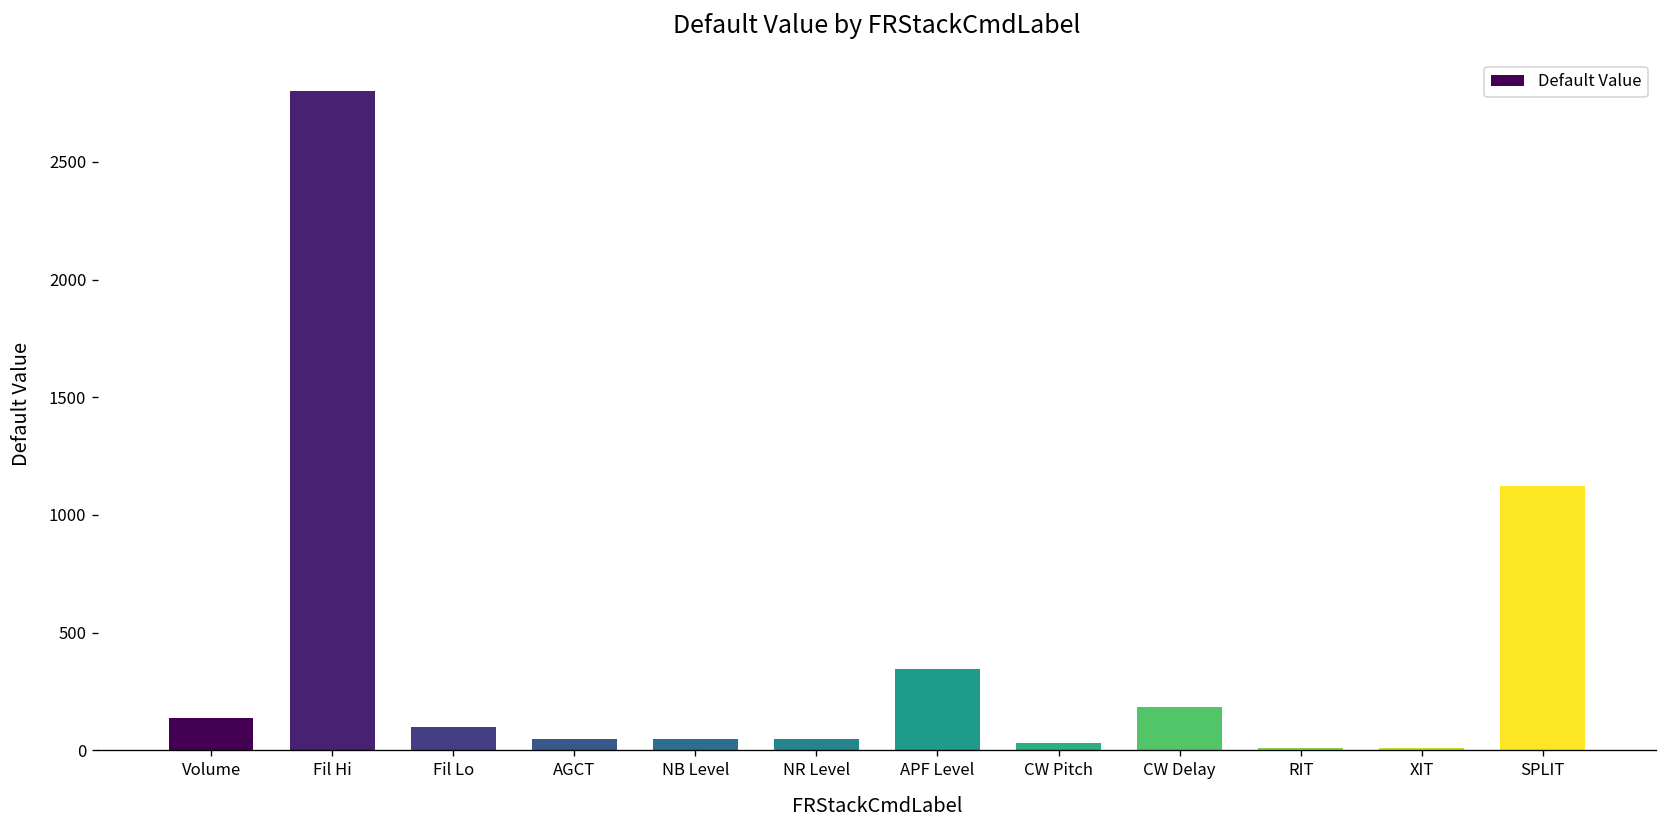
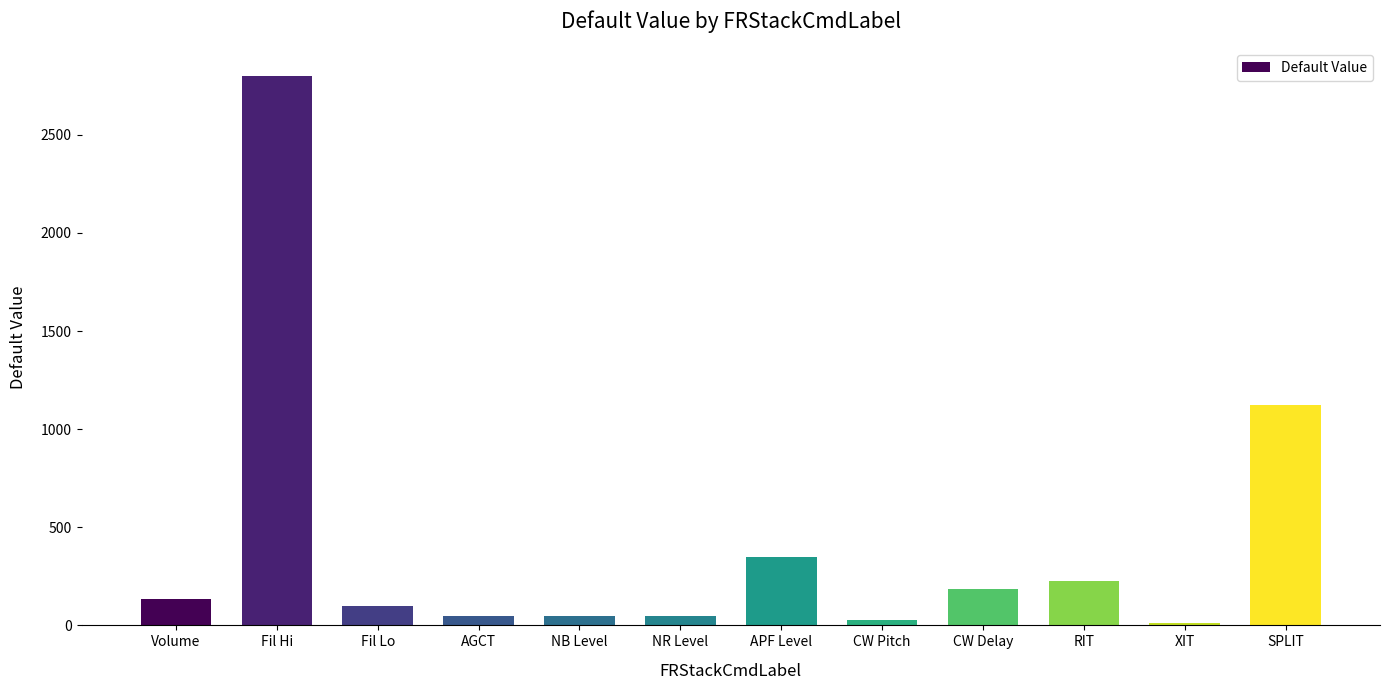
RIT: 10 -> 220
